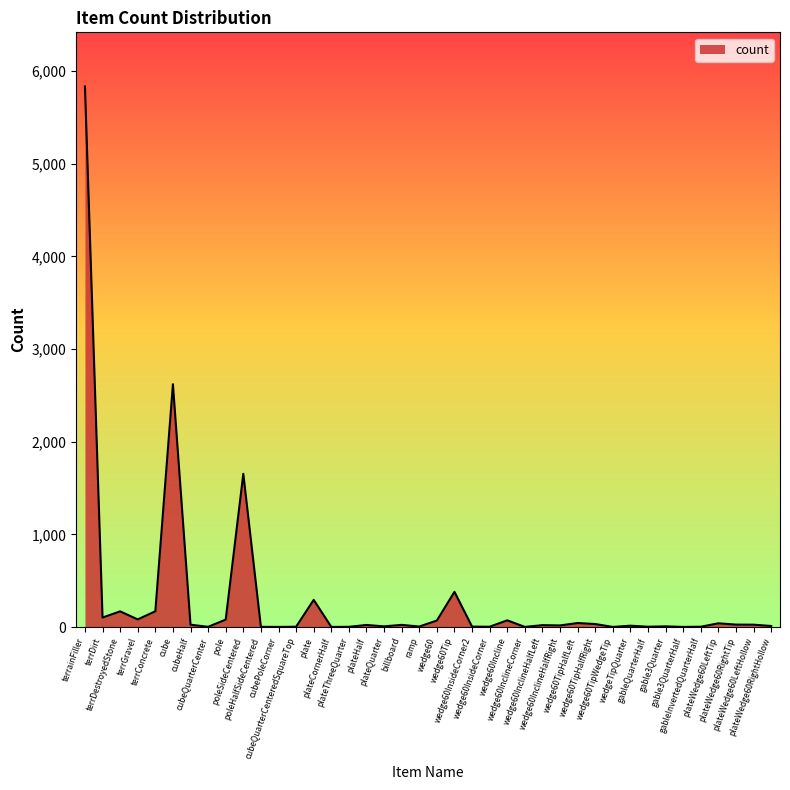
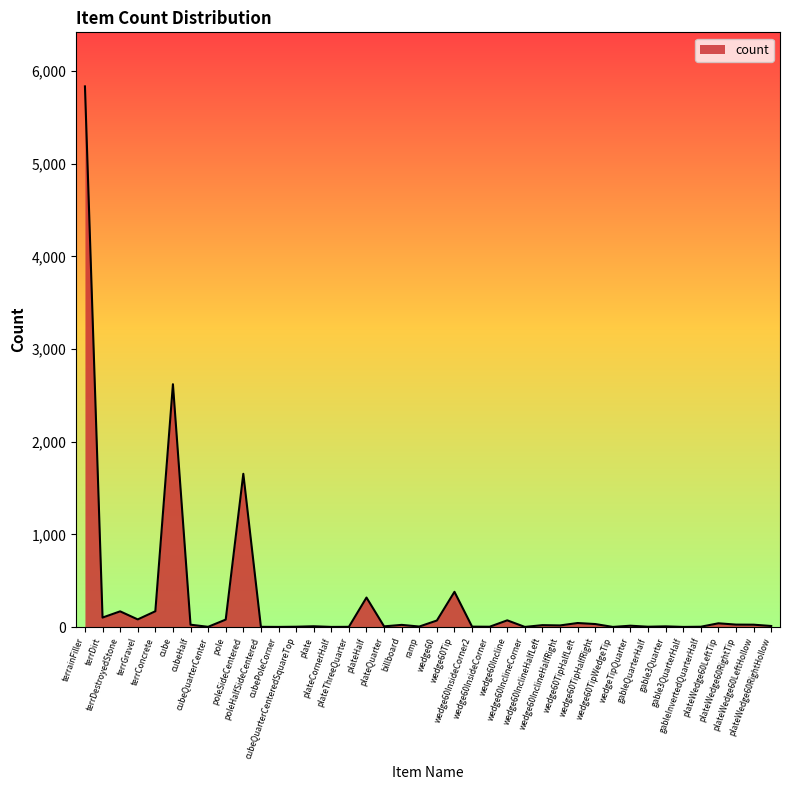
plate: 300 -> 0
plateHalf: 0 -> 300
